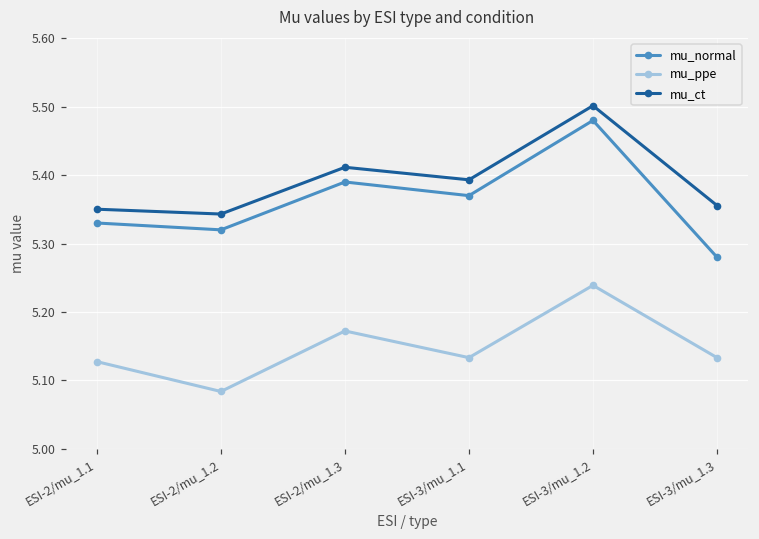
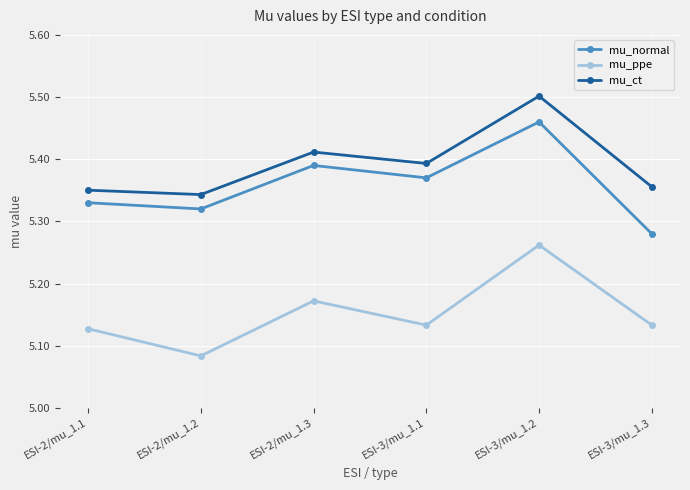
mu_normal, ESI-3/mu_1.2: 5.48 -> 5.46
mu_ppe, ESI-3/mu_1.2: 5.24 -> 5.26
